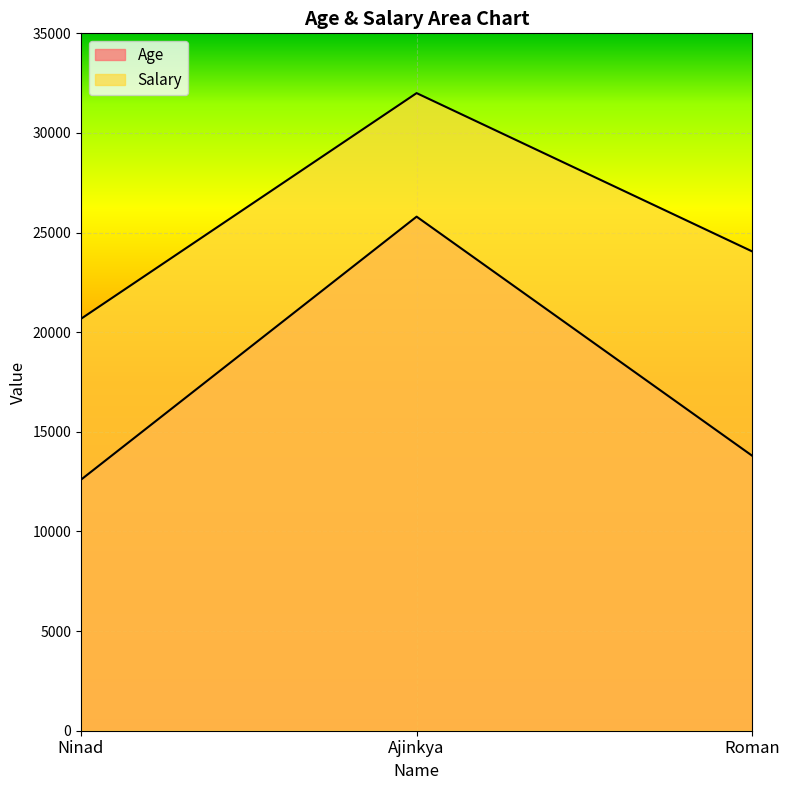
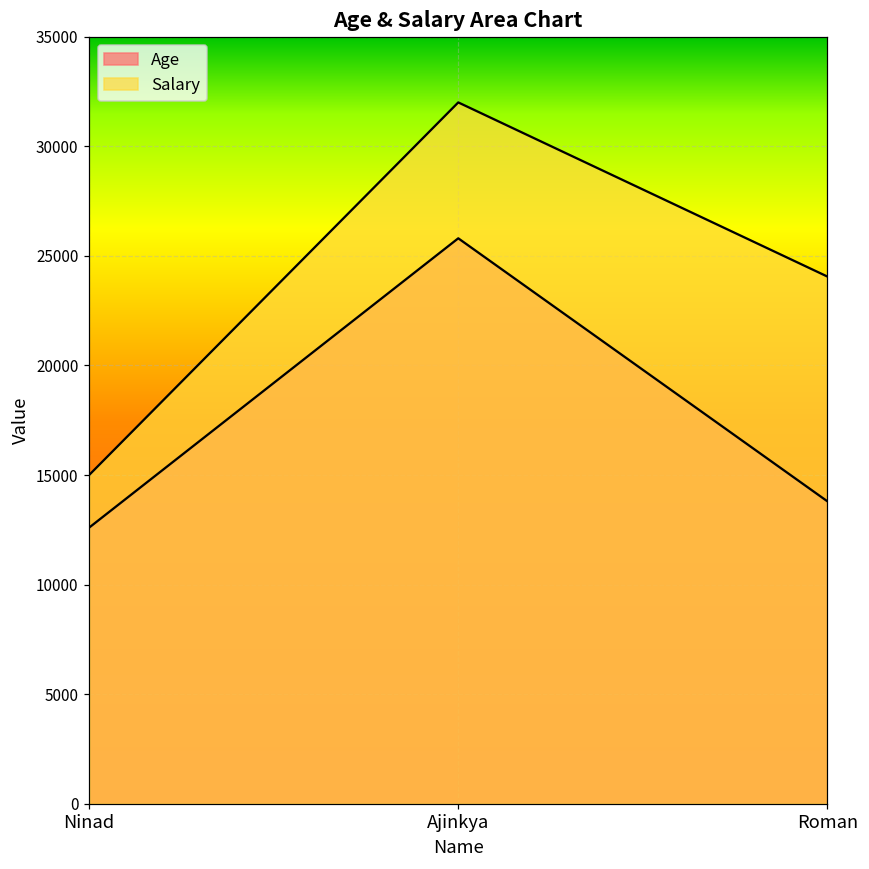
Salary, Ninad: 20700 -> 15000
